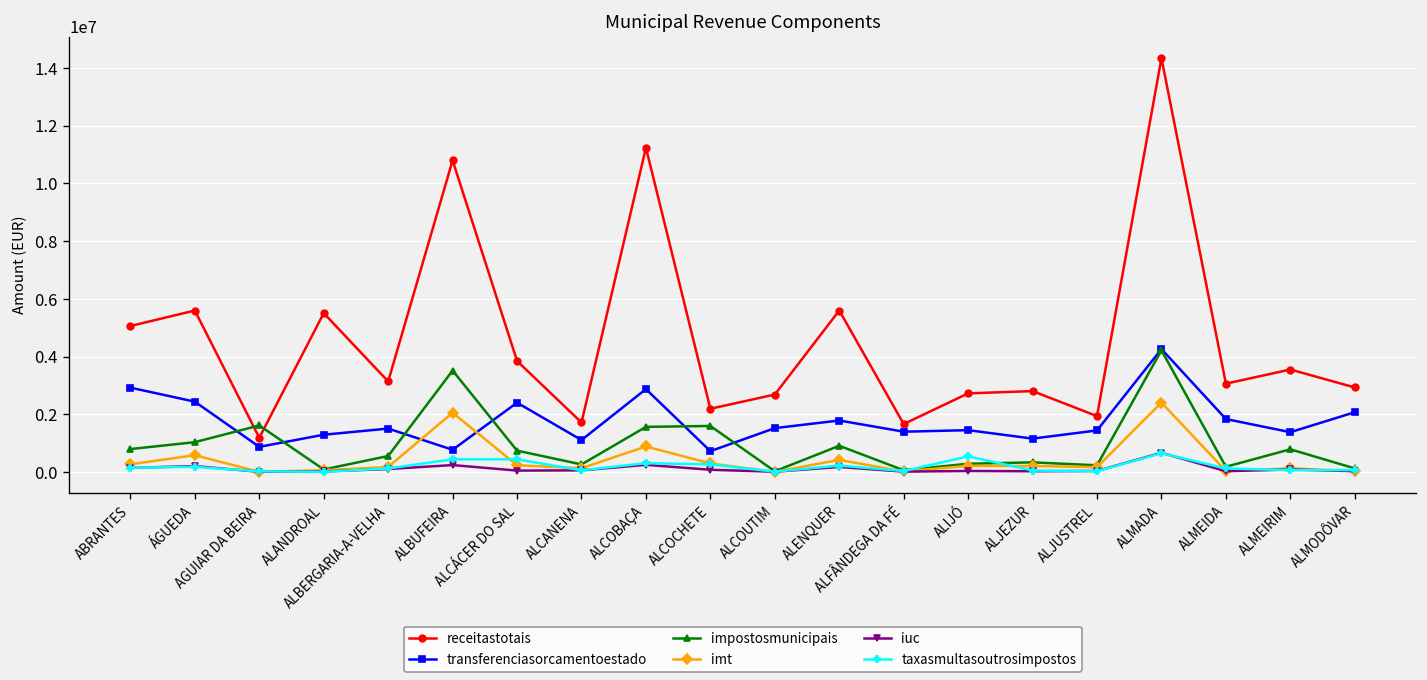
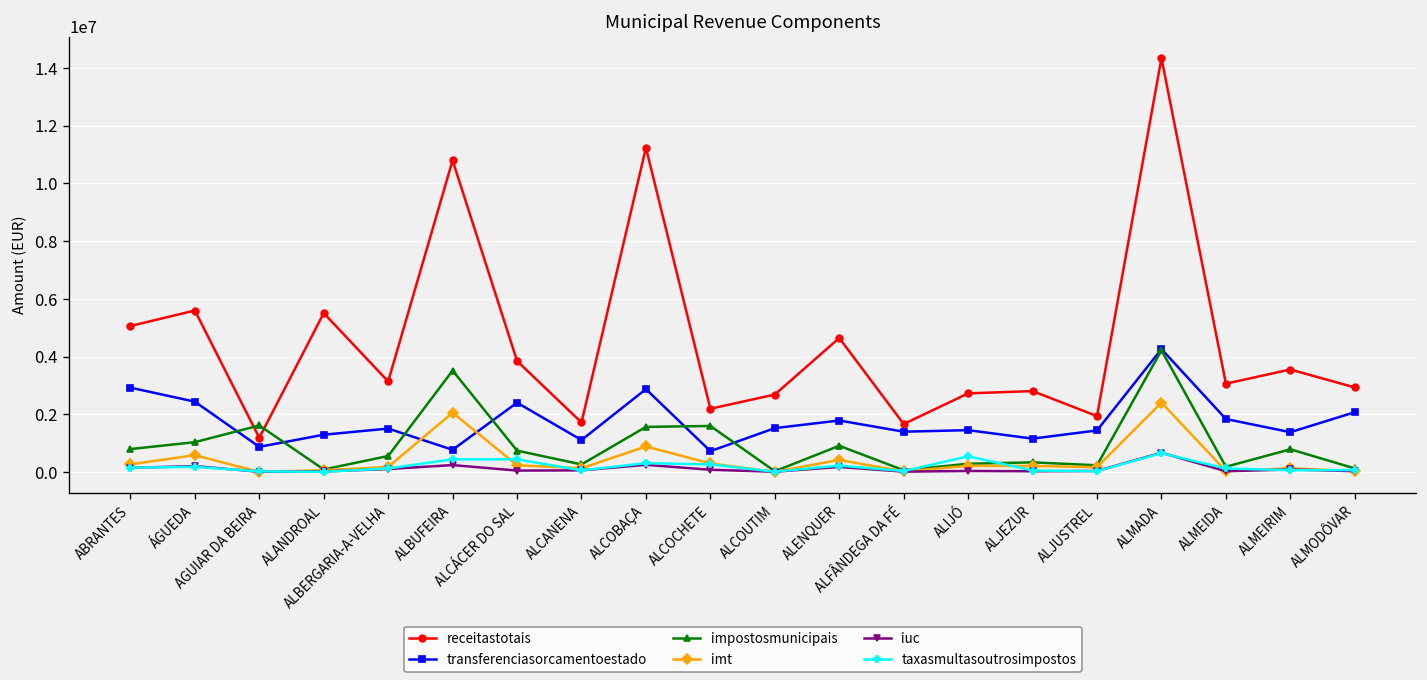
receitastotais, ALENQUER: 5600000 -> 4600000
